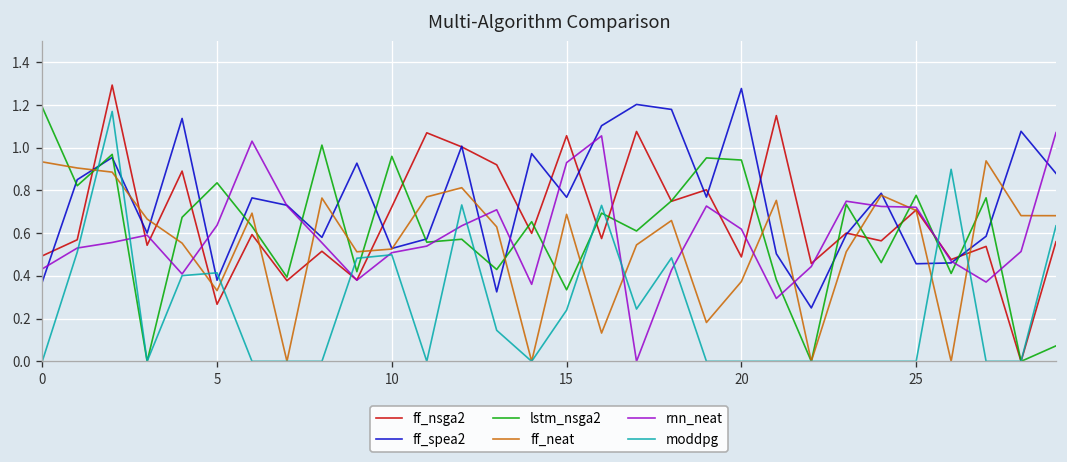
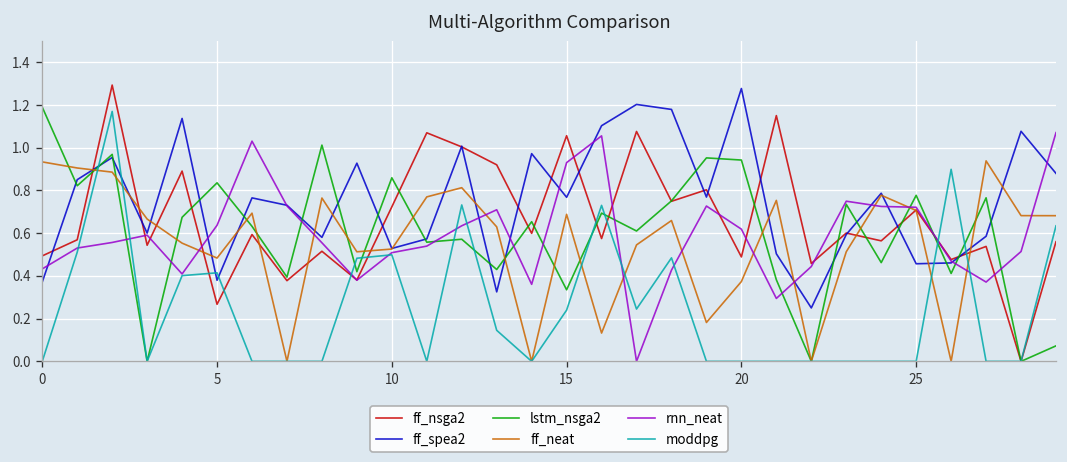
ff_neat, 5: 0.33 -> 0.48
lstm_nsga2, 10: 0.96 -> 0.86
